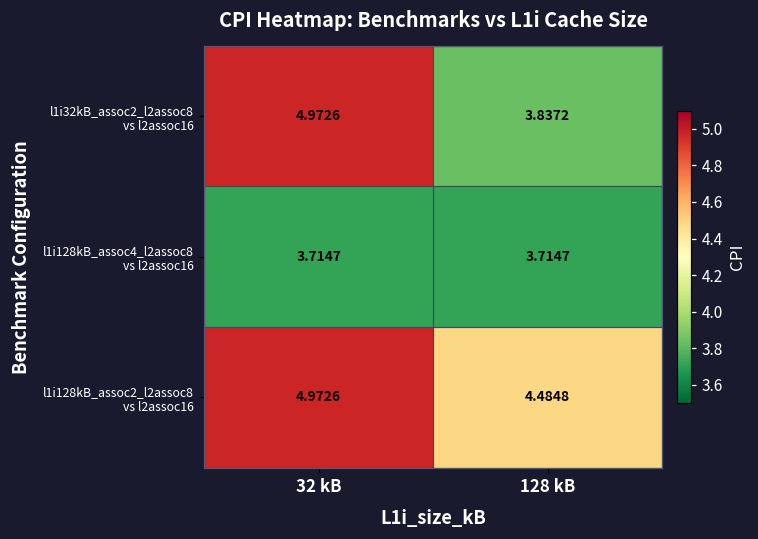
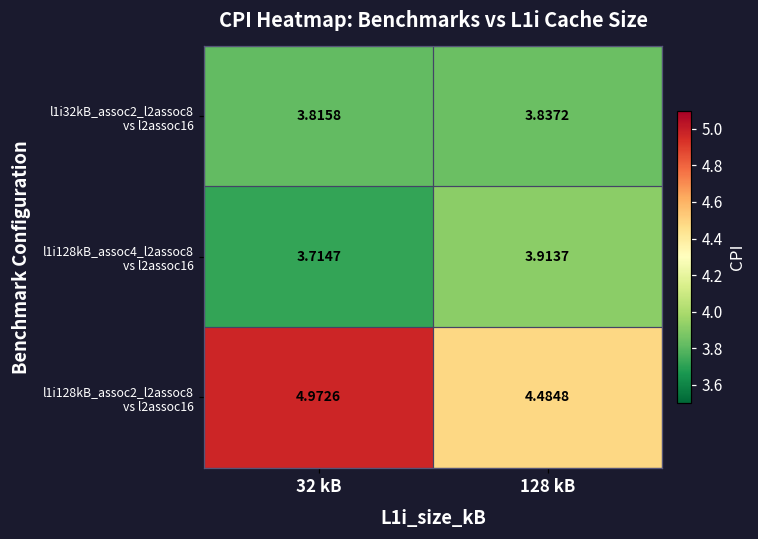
l1i32kB_assoc2_l2assoc8 vs l2assoc16, 32 kB: 4.9726 -> 3.8158
l1i128kB_assoc4_l2assoc8 vs l2assoc16, 128 kB: 3.7147 -> 3.9137
